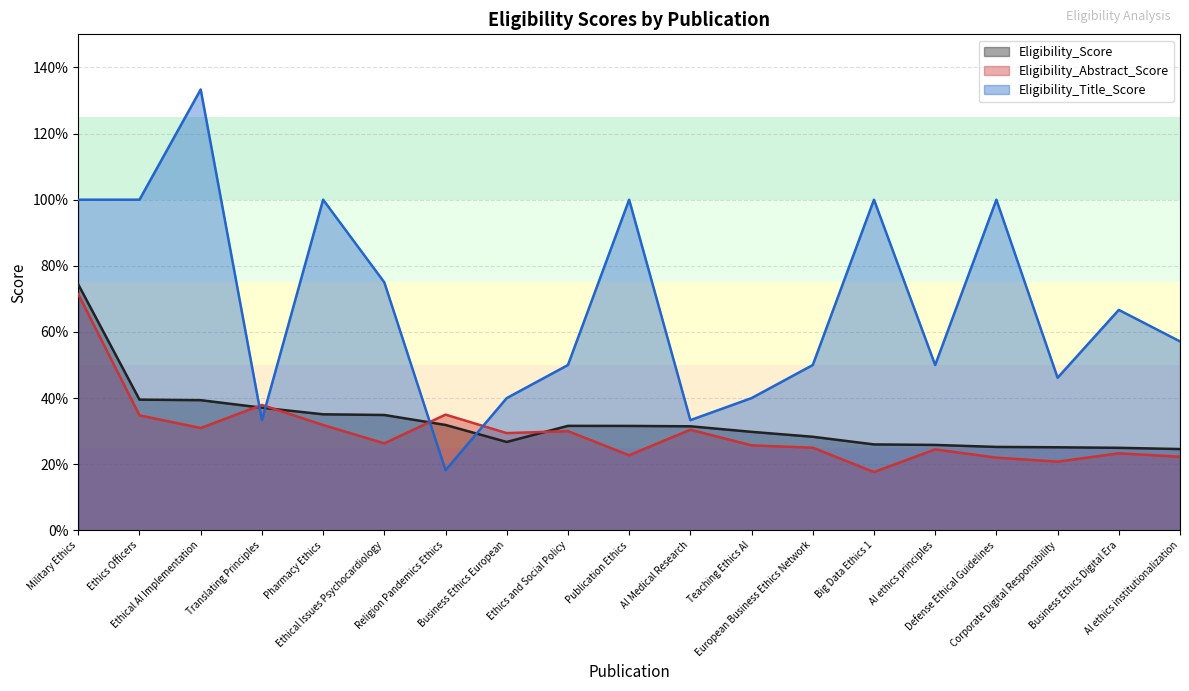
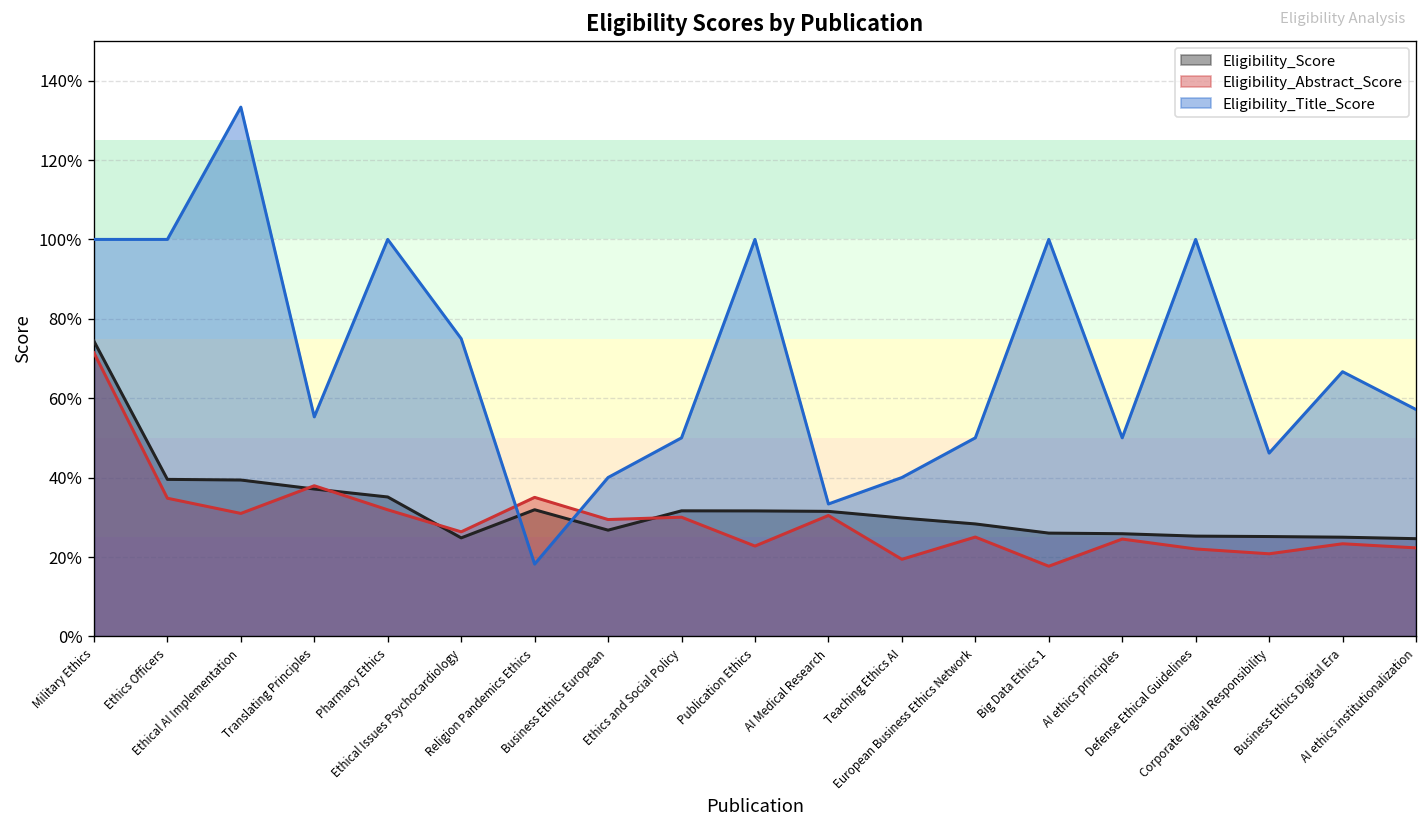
Eligibility_Title_Score, Translating Principles: 33% -> 55%
Eligibility_Score, Ethical Issues Psychocardiology: 35% -> 25%
Eligibility_Abstract_Score, Teaching Ethics AI: 26% -> 19%
